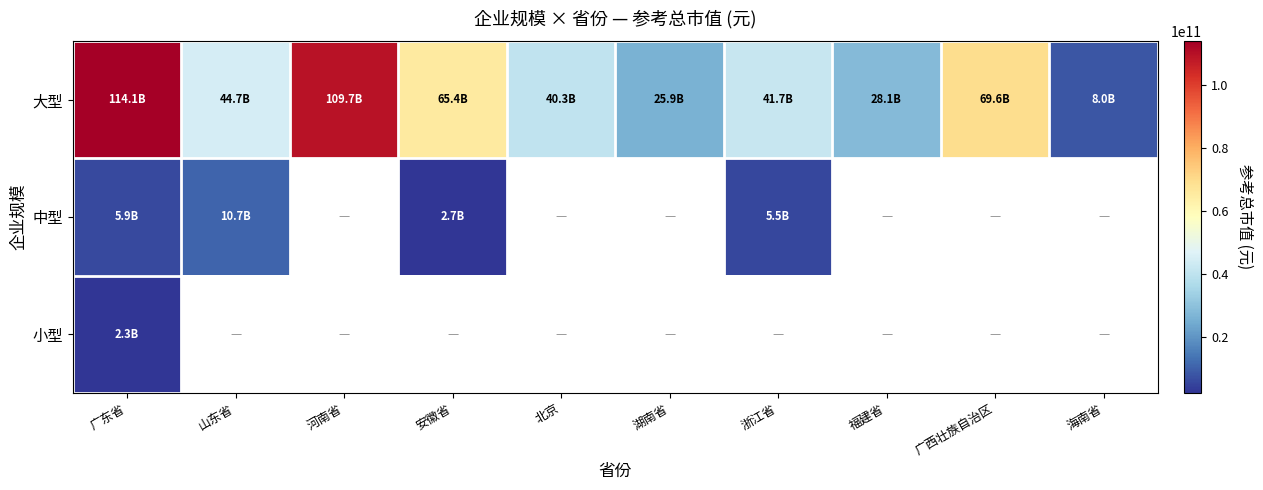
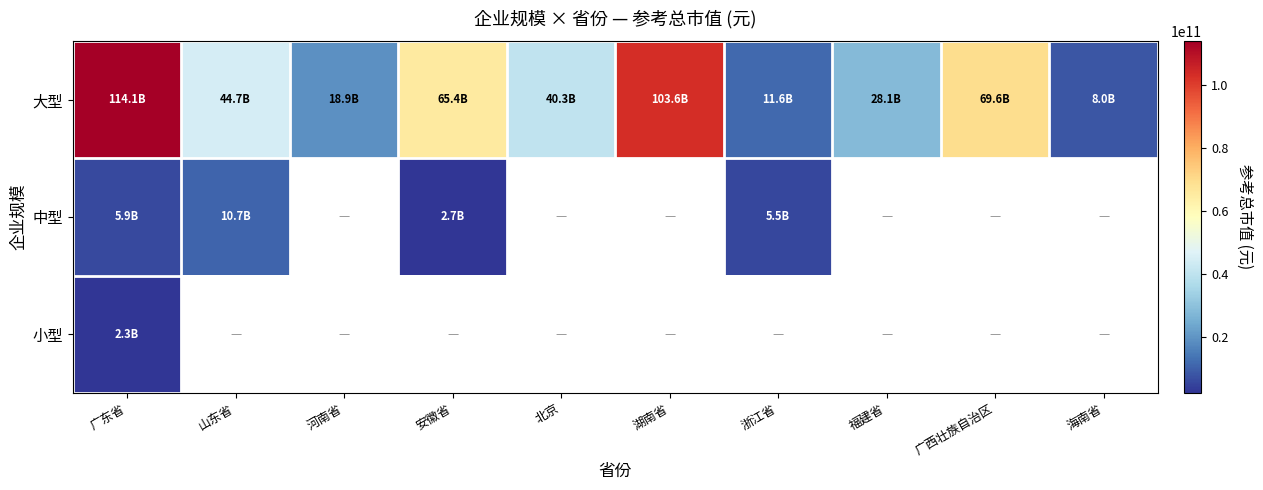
大型, 河南省: 109.7B -> 18.9B
大型, 湖南省: 25.9B -> 103.6B
大型, 浙江省: 41.7B -> 11.6B
